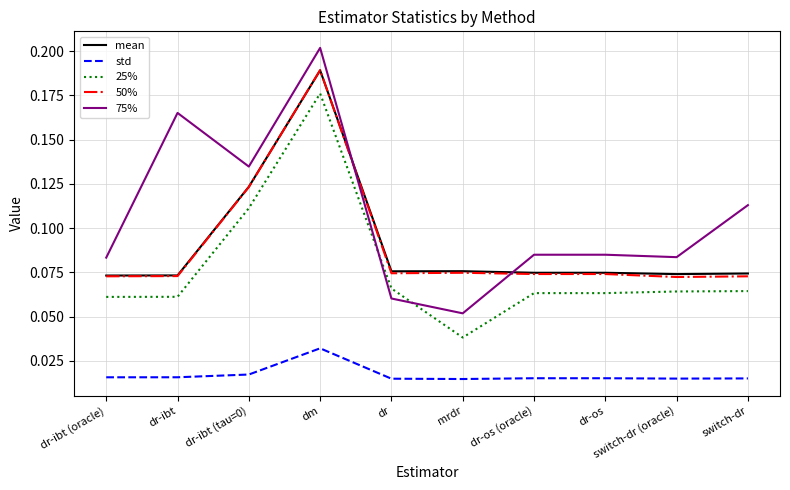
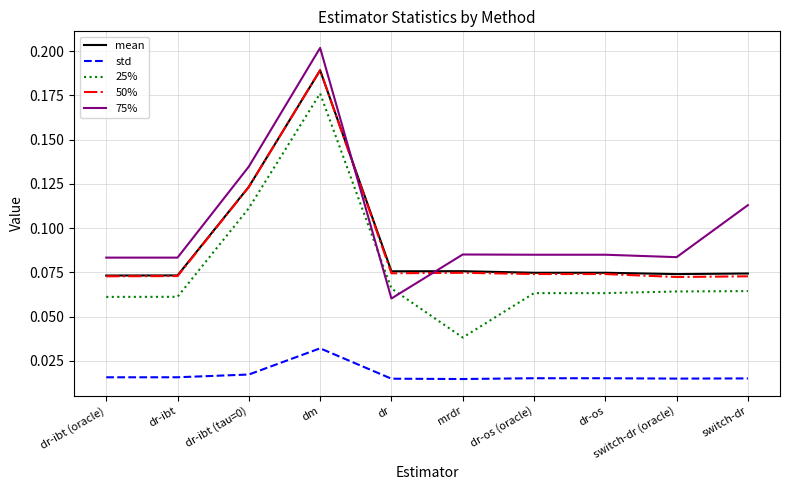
75%, dr-ibt: 0.165 -> 0.083
75%, mrdr: 0.052 -> 0.085
